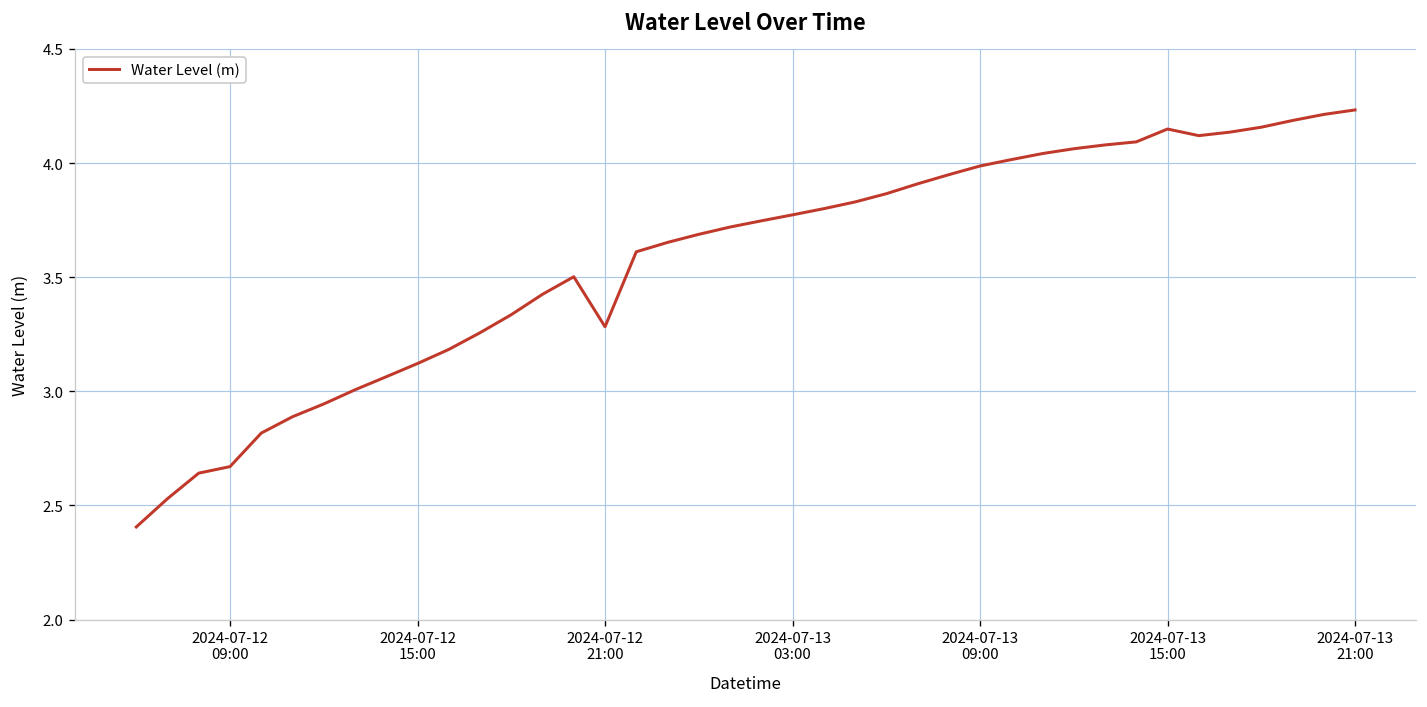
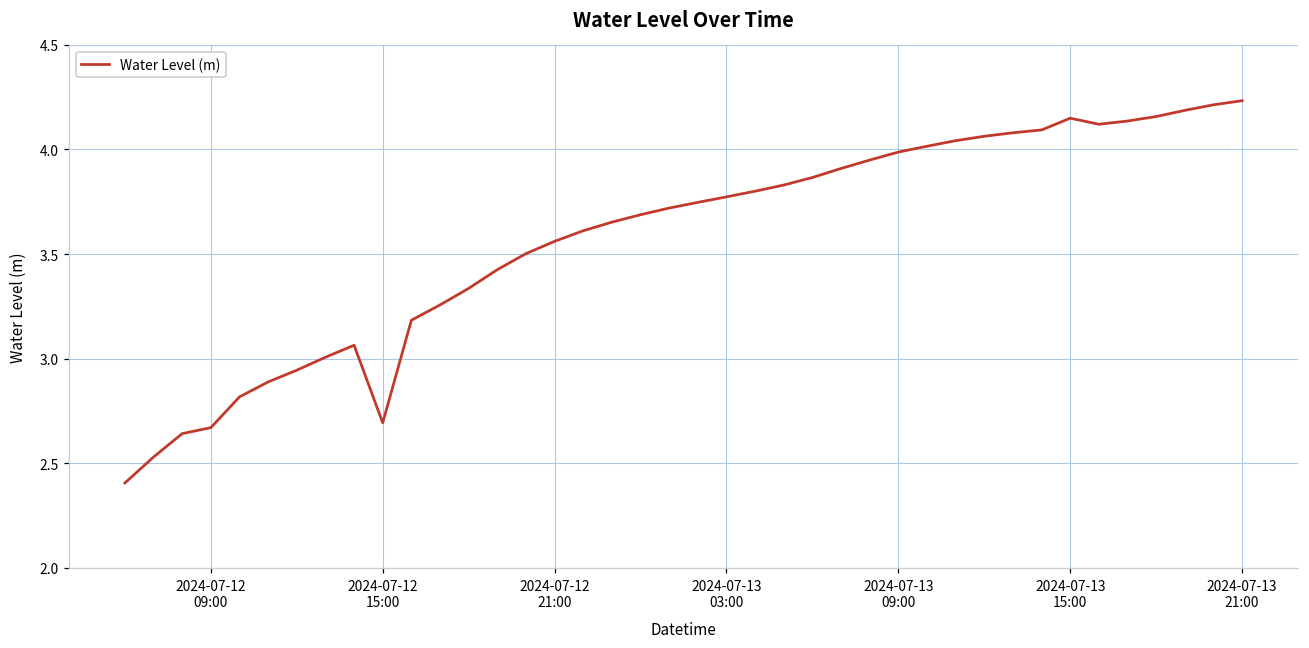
2024-07-12 15:00: 3.12 -> 2.69
2024-07-12 21:00: 3.28 -> 3.56
